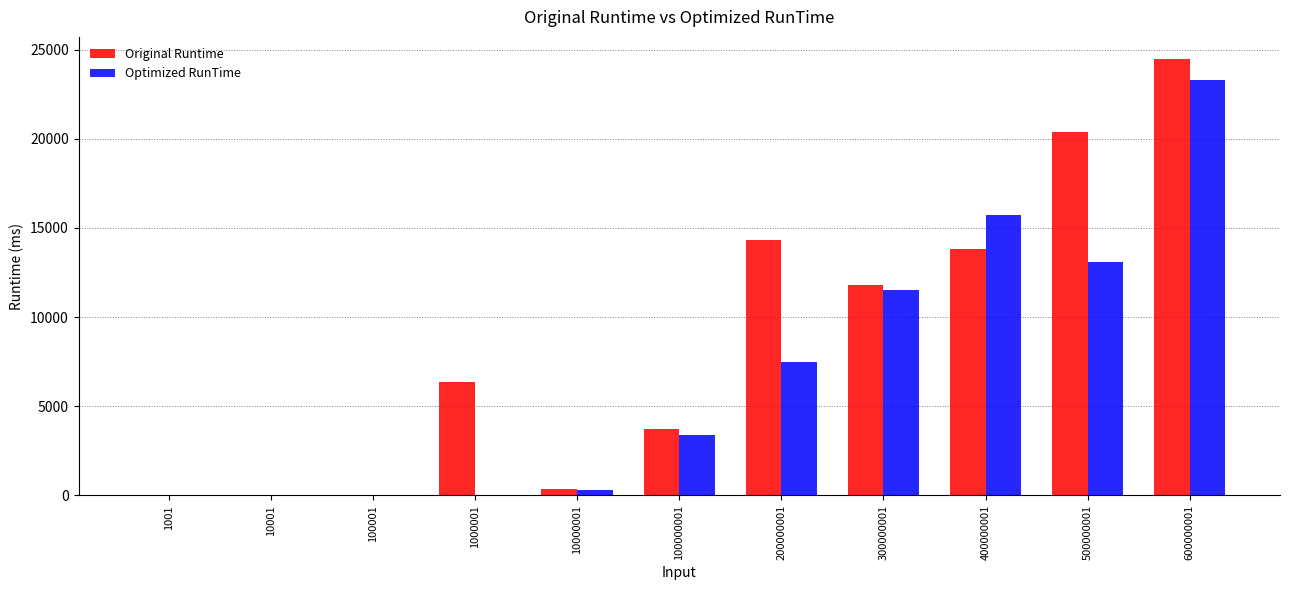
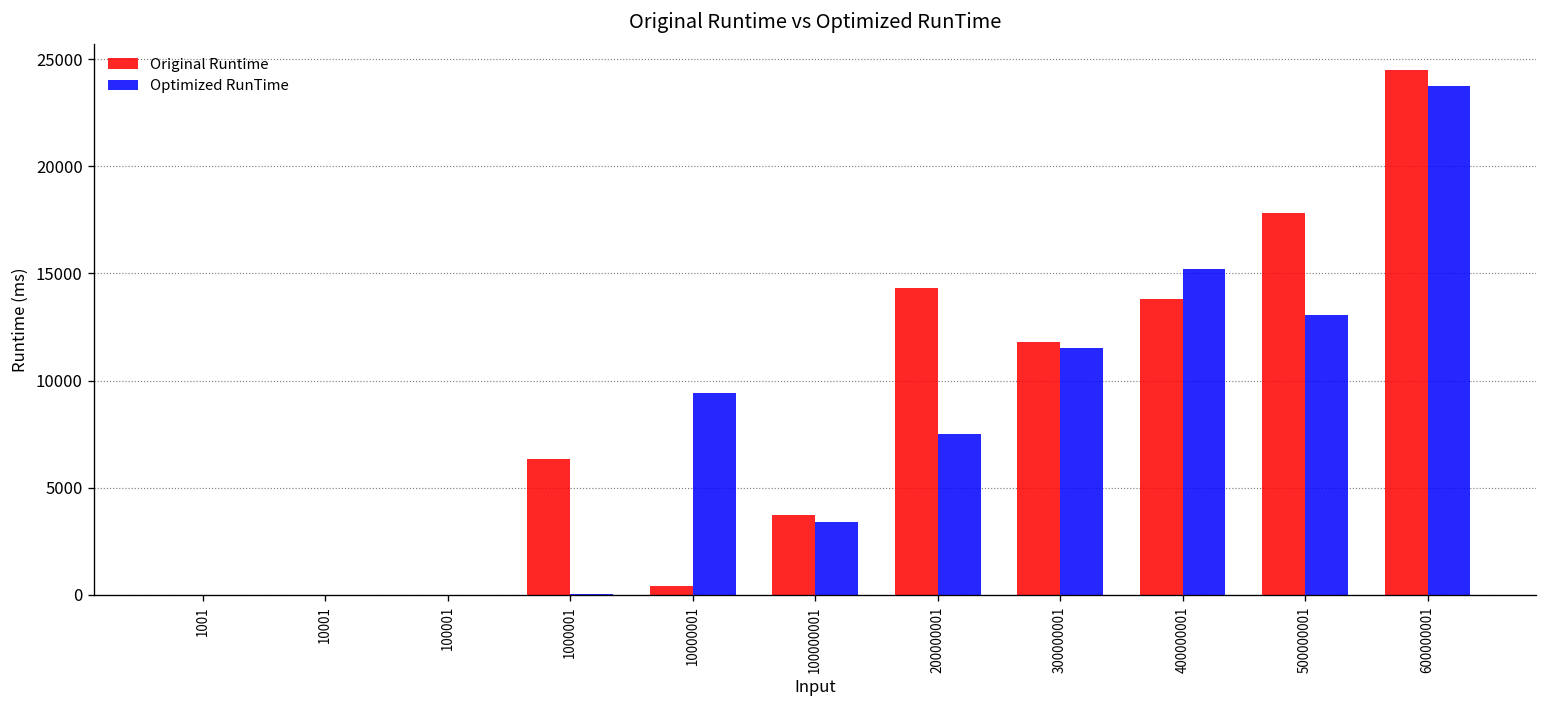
Optimized RunTime, 10000001: 300 -> 9400
Optimized RunTime, 400000001: 15700 -> 15200
Original Runtime, 500000001: 20400 -> 17800
Optimized RunTime, 600000001: 23300 -> 23800
